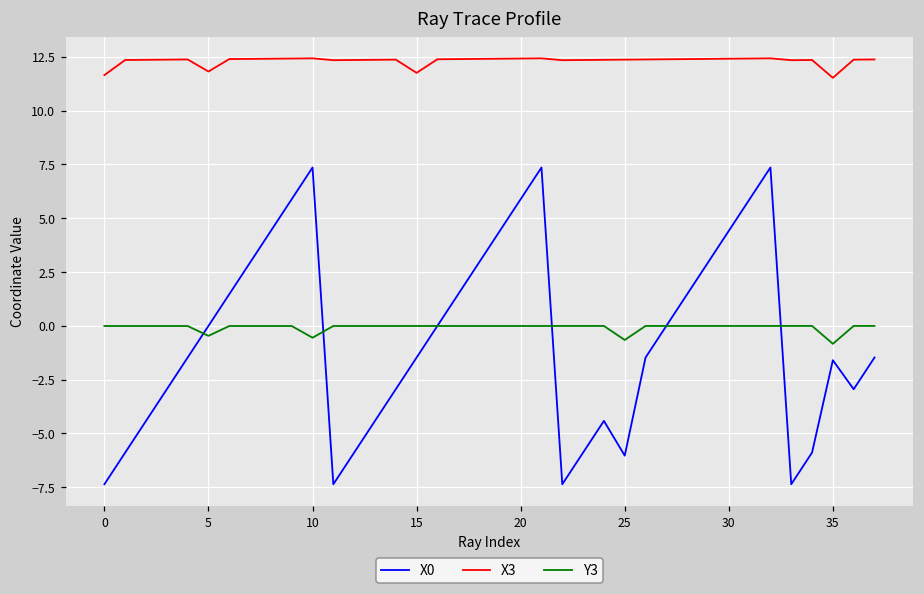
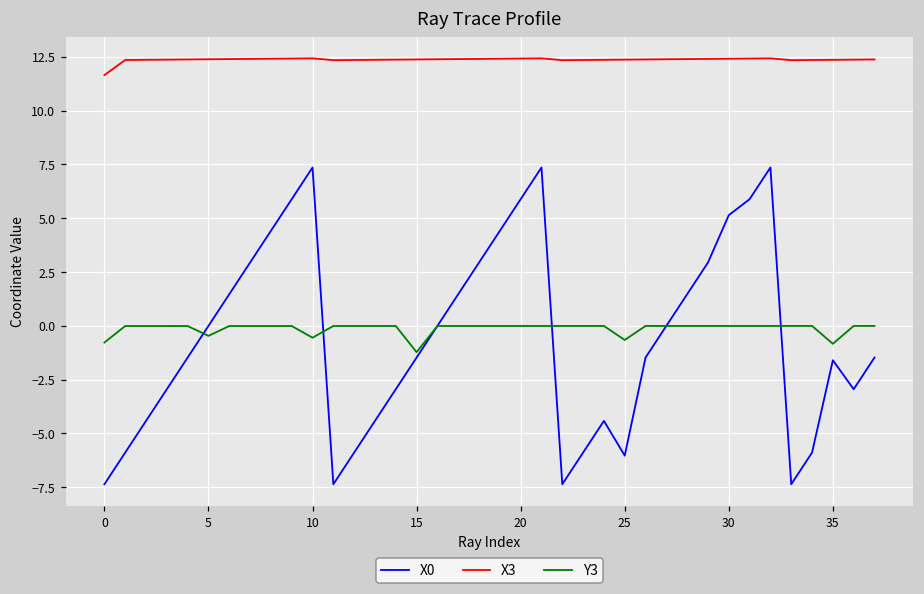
Y3, 0: 0.0 -> -0.8
X3, 5: 11.8 -> 12.4
X3, 15: 11.8 -> 12.4
Y3, 15: 0.0 -> -1.2
X0, 30: 4.4 -> 5.1
X3, 35: 11.5 -> 12.4
